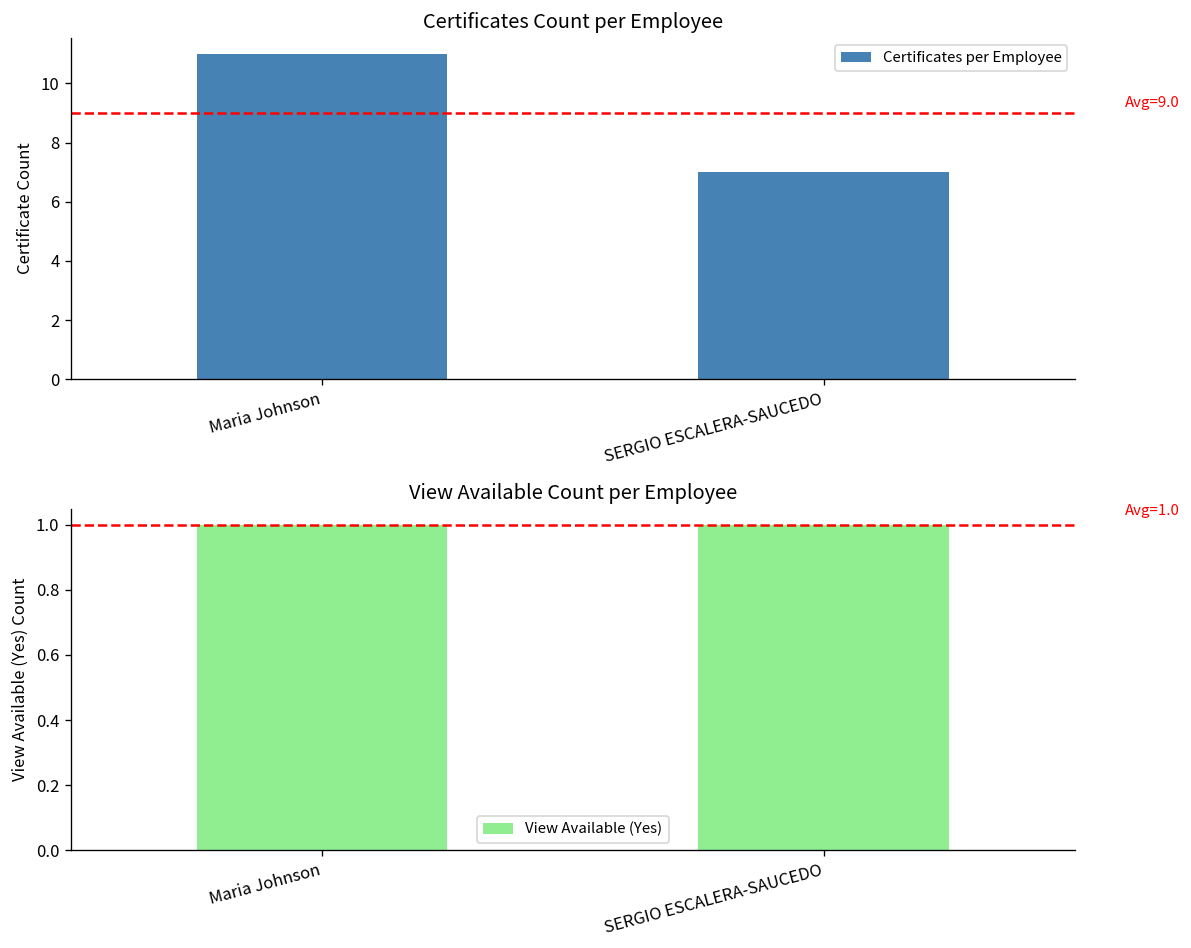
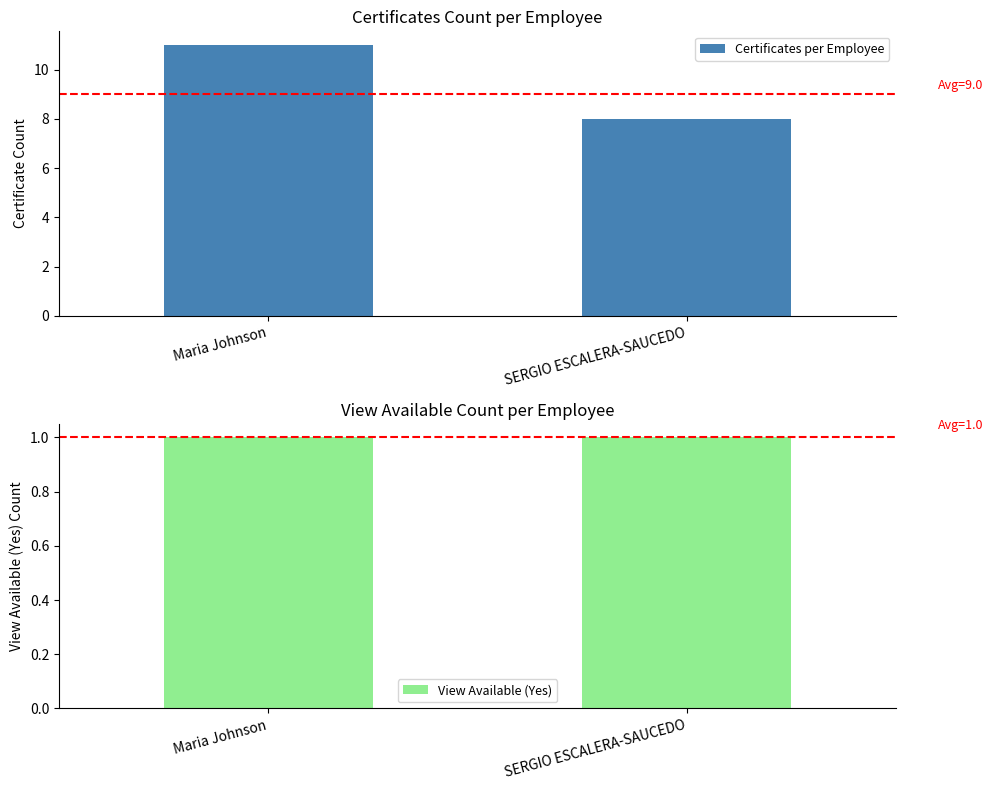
Certificates Count per Employee, SERGIO ESCALERA-SAUCEDO: 7 -> 8
